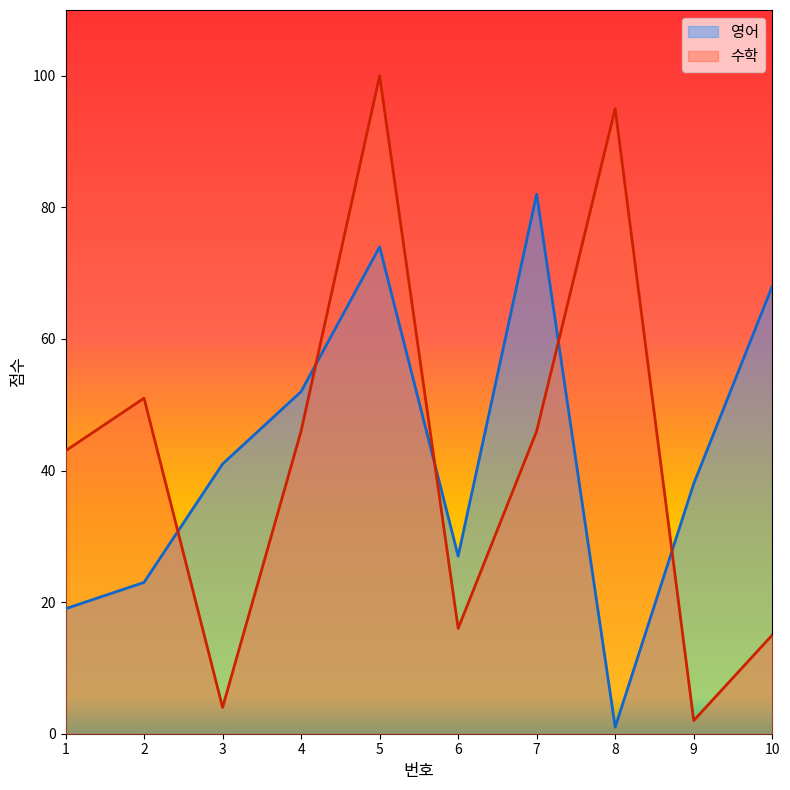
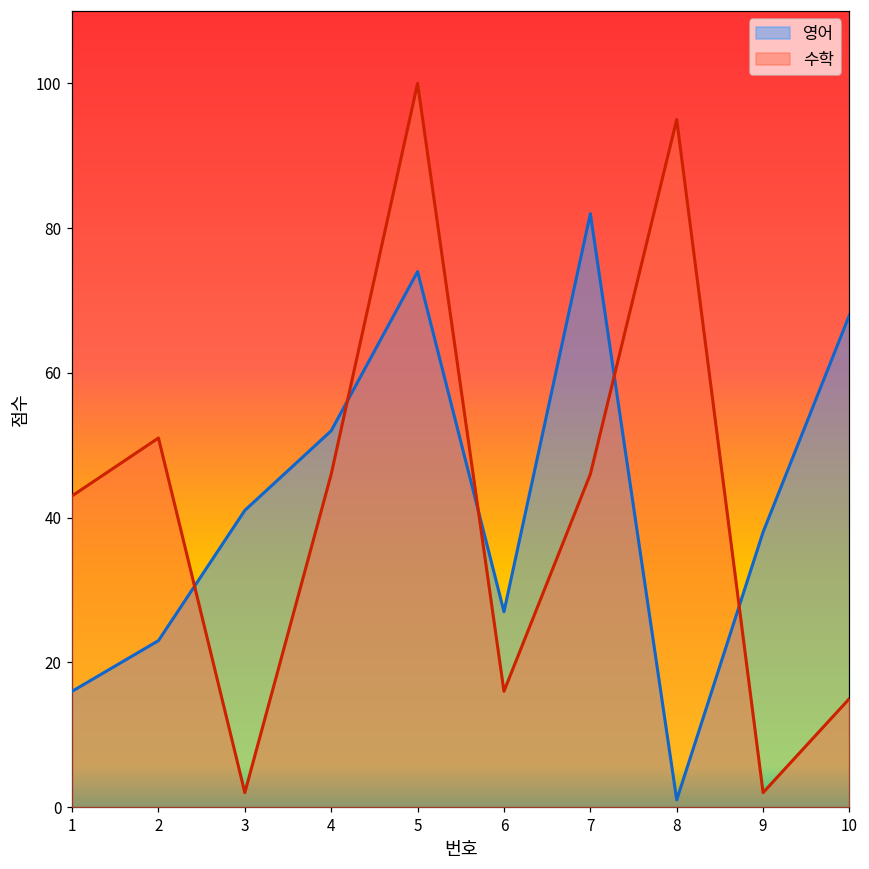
영어, 1: 19 -> 16
수학, 3: 4 -> 2
